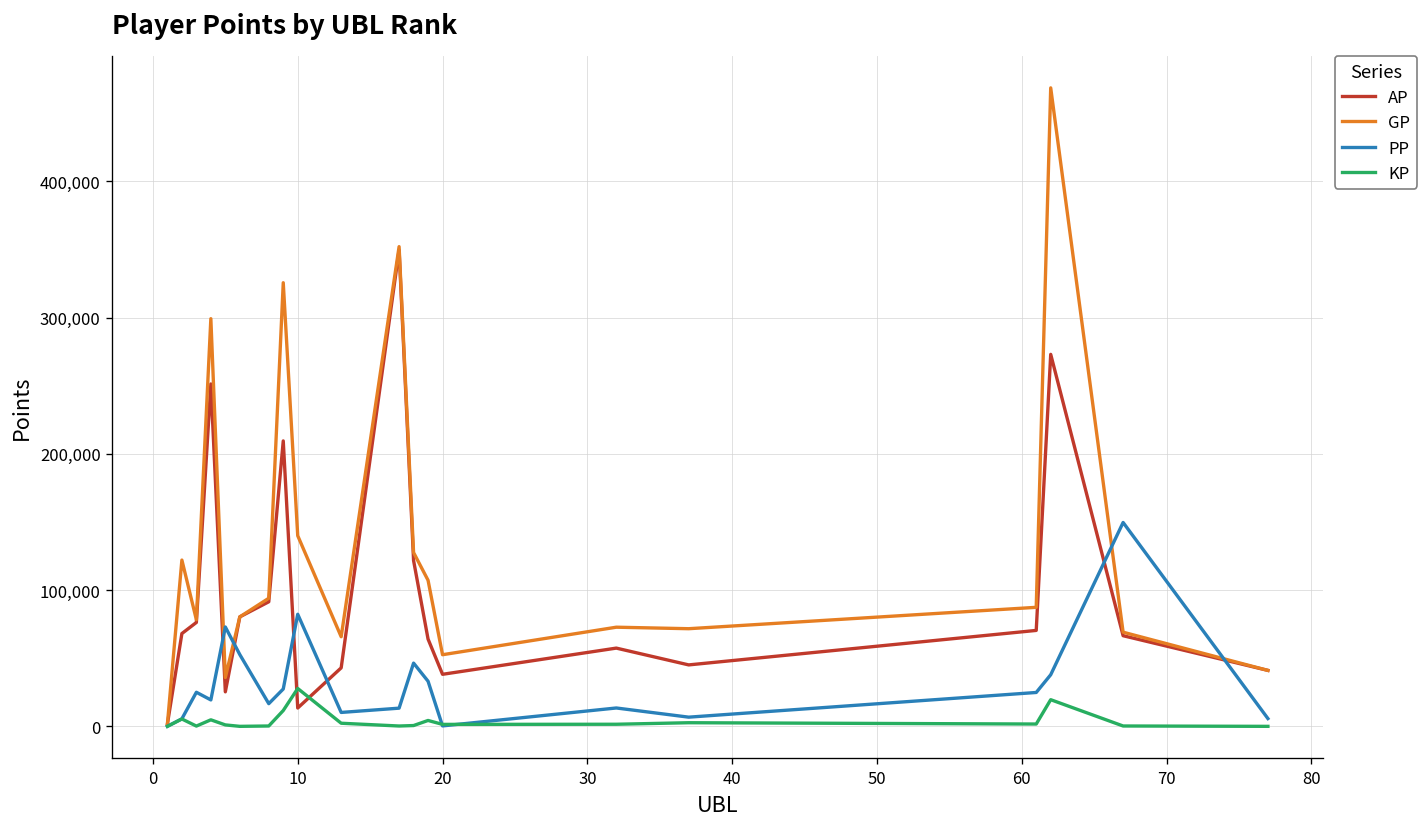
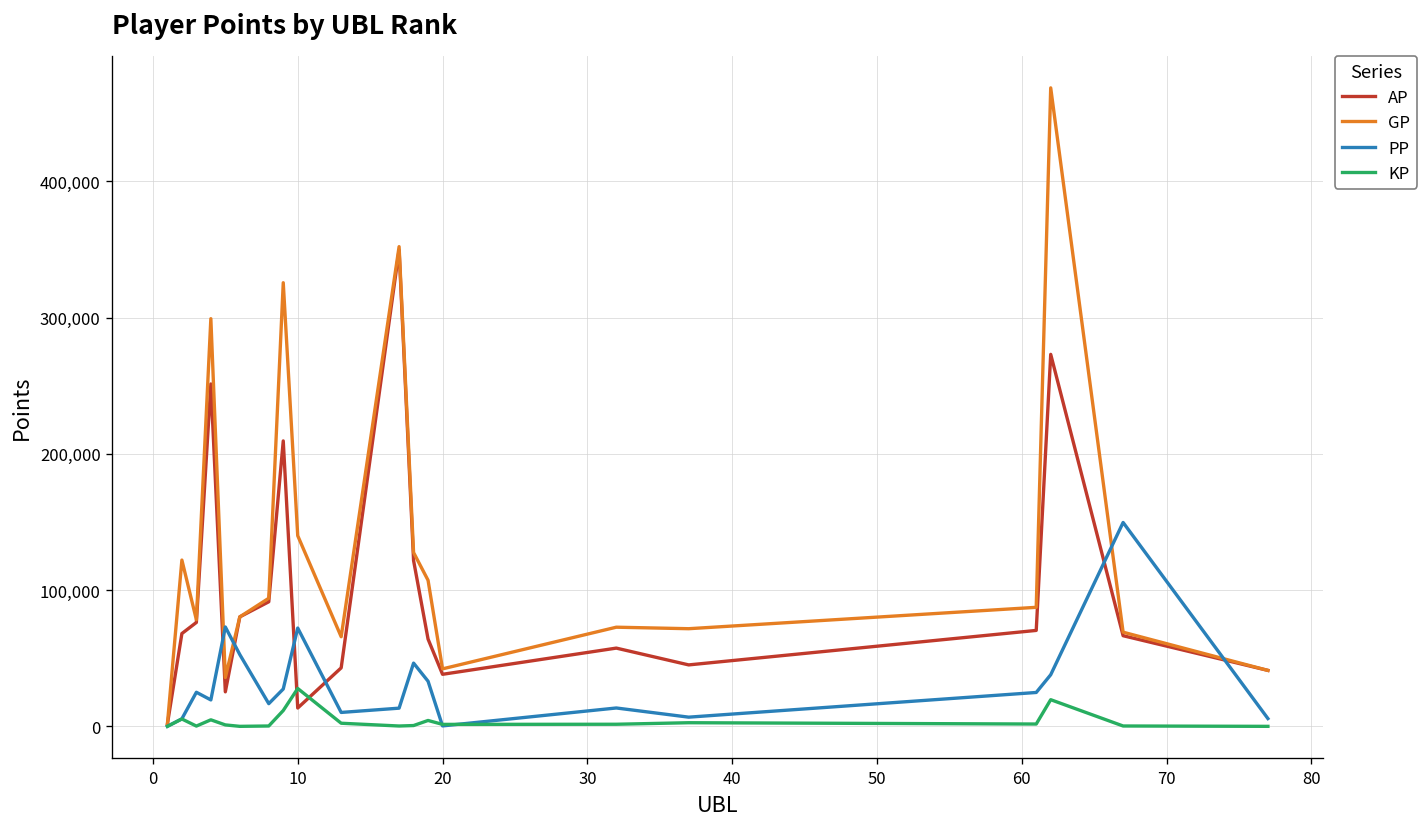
PP, 10: 82,000 -> 72,000
GP, 20: 53,000 -> 42,000
